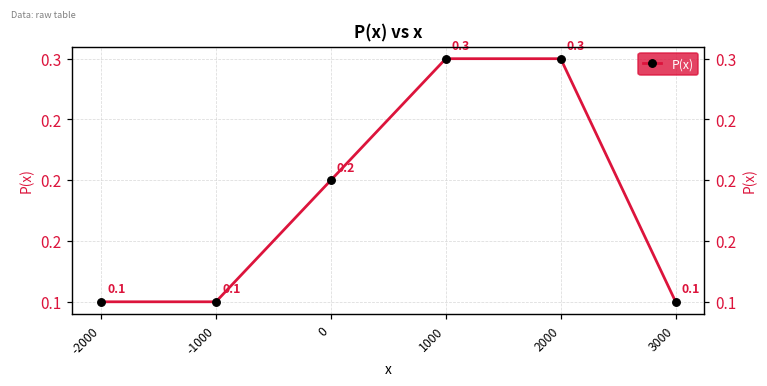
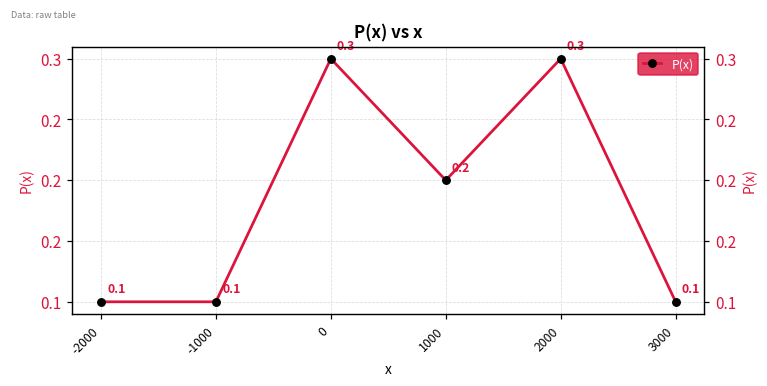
0: 0.2 -> 0.3
1000: 0.3 -> 0.2
